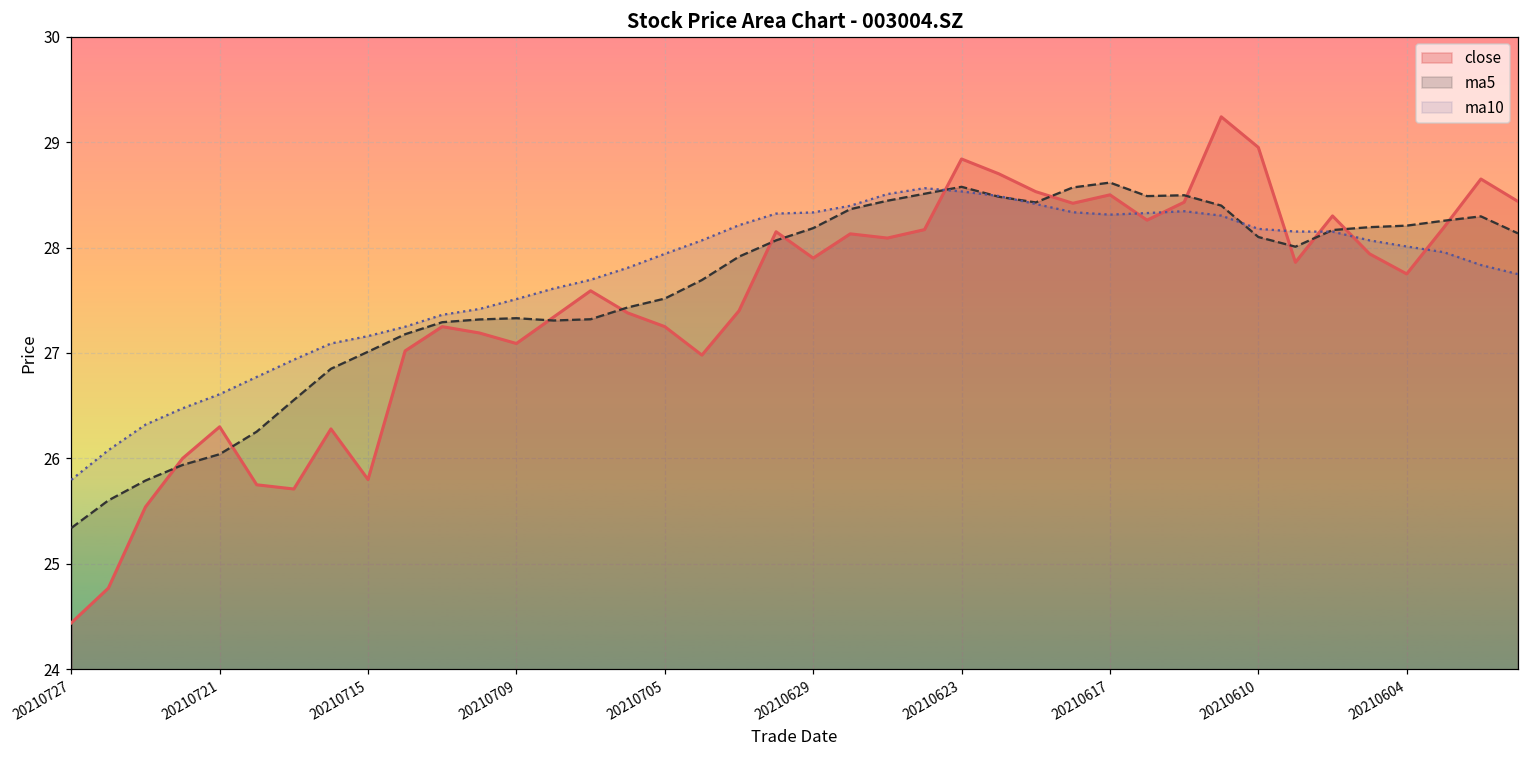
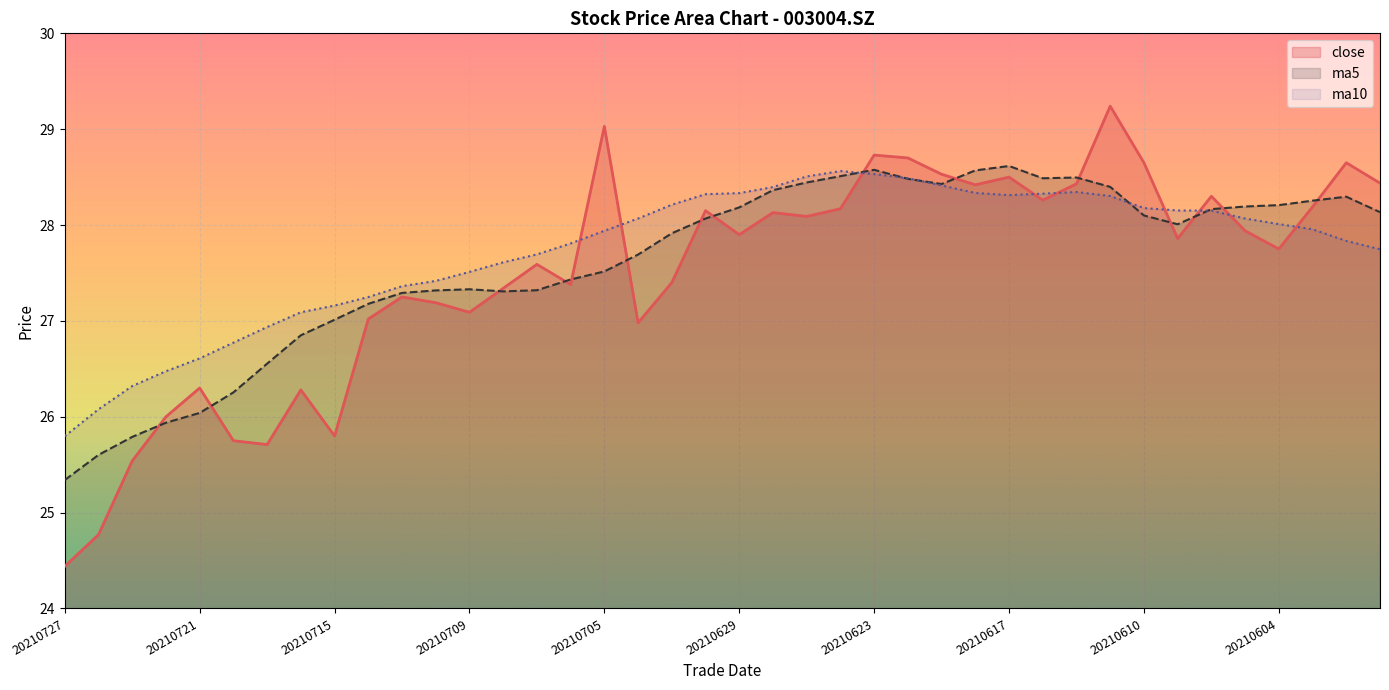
close, 20210705: 27.3 -> 29.0
close, 20210623: 28.8 -> 28.7
close, 20210610: 29.0 -> 28.7
